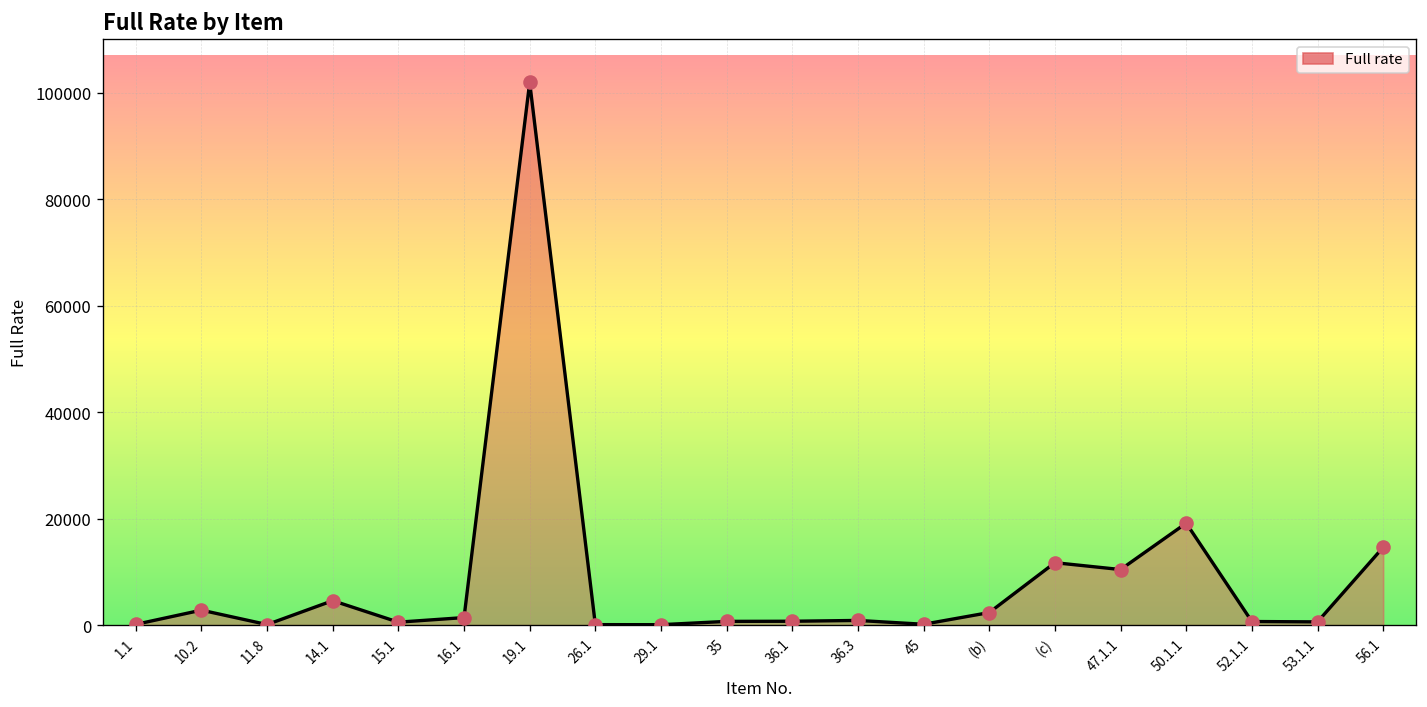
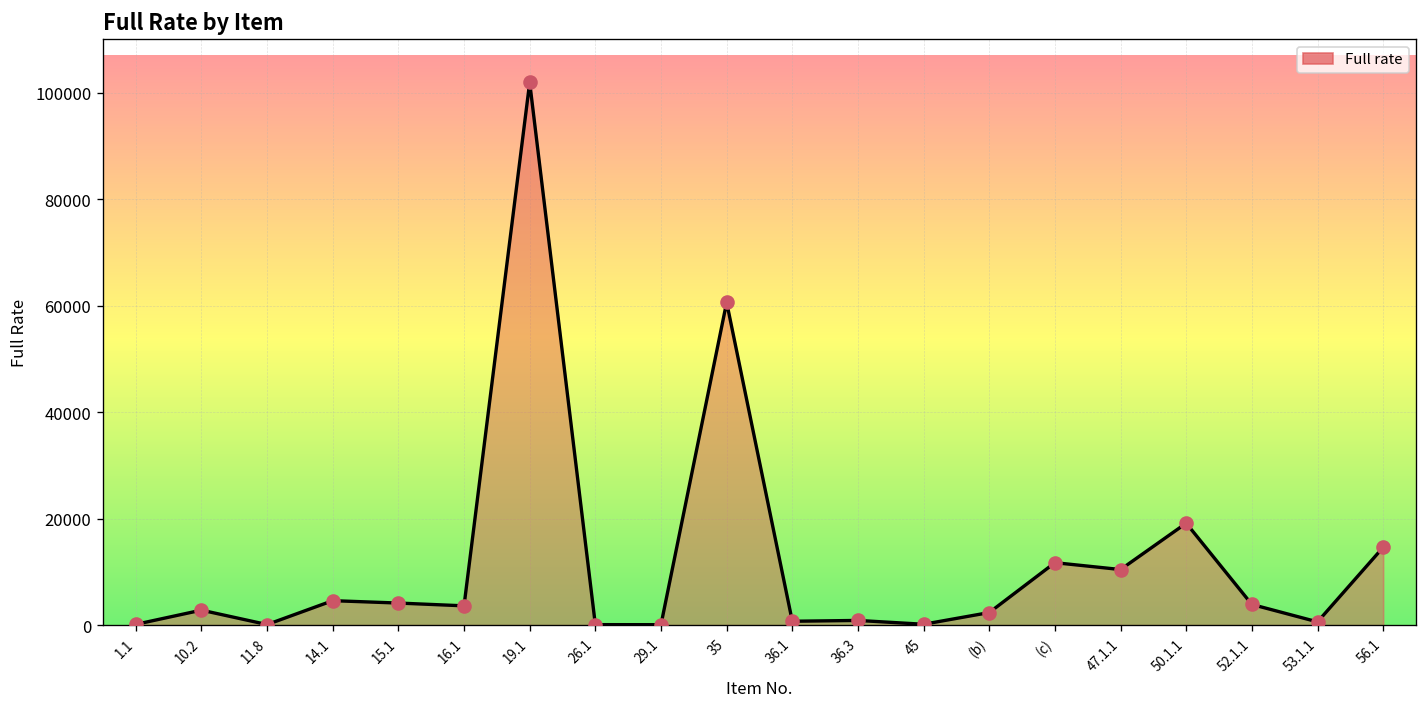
15.1: 1000 -> 4000
16.1: 1000 -> 4000
35: 1000 -> 61000
52.1.1: 1000 -> 4000
